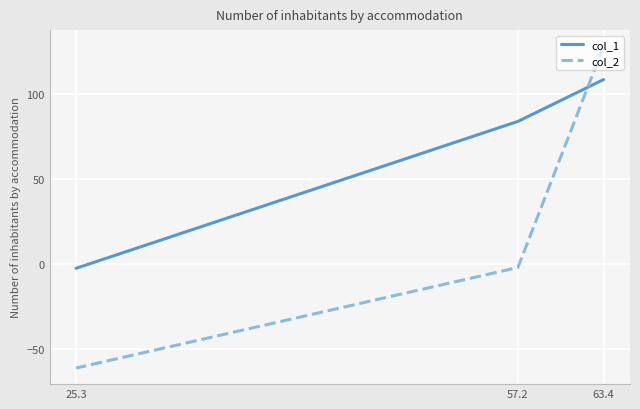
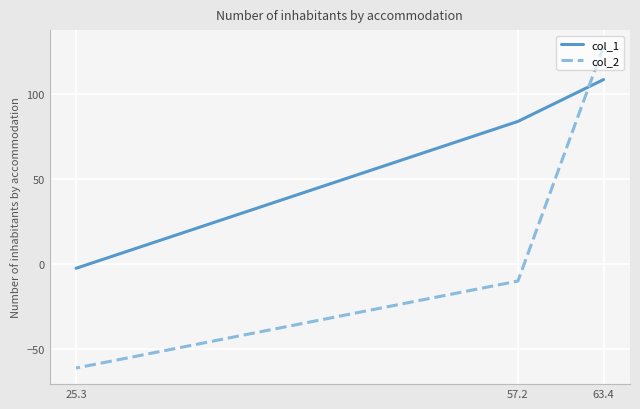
col_2, 57.2: -2 -> -10
